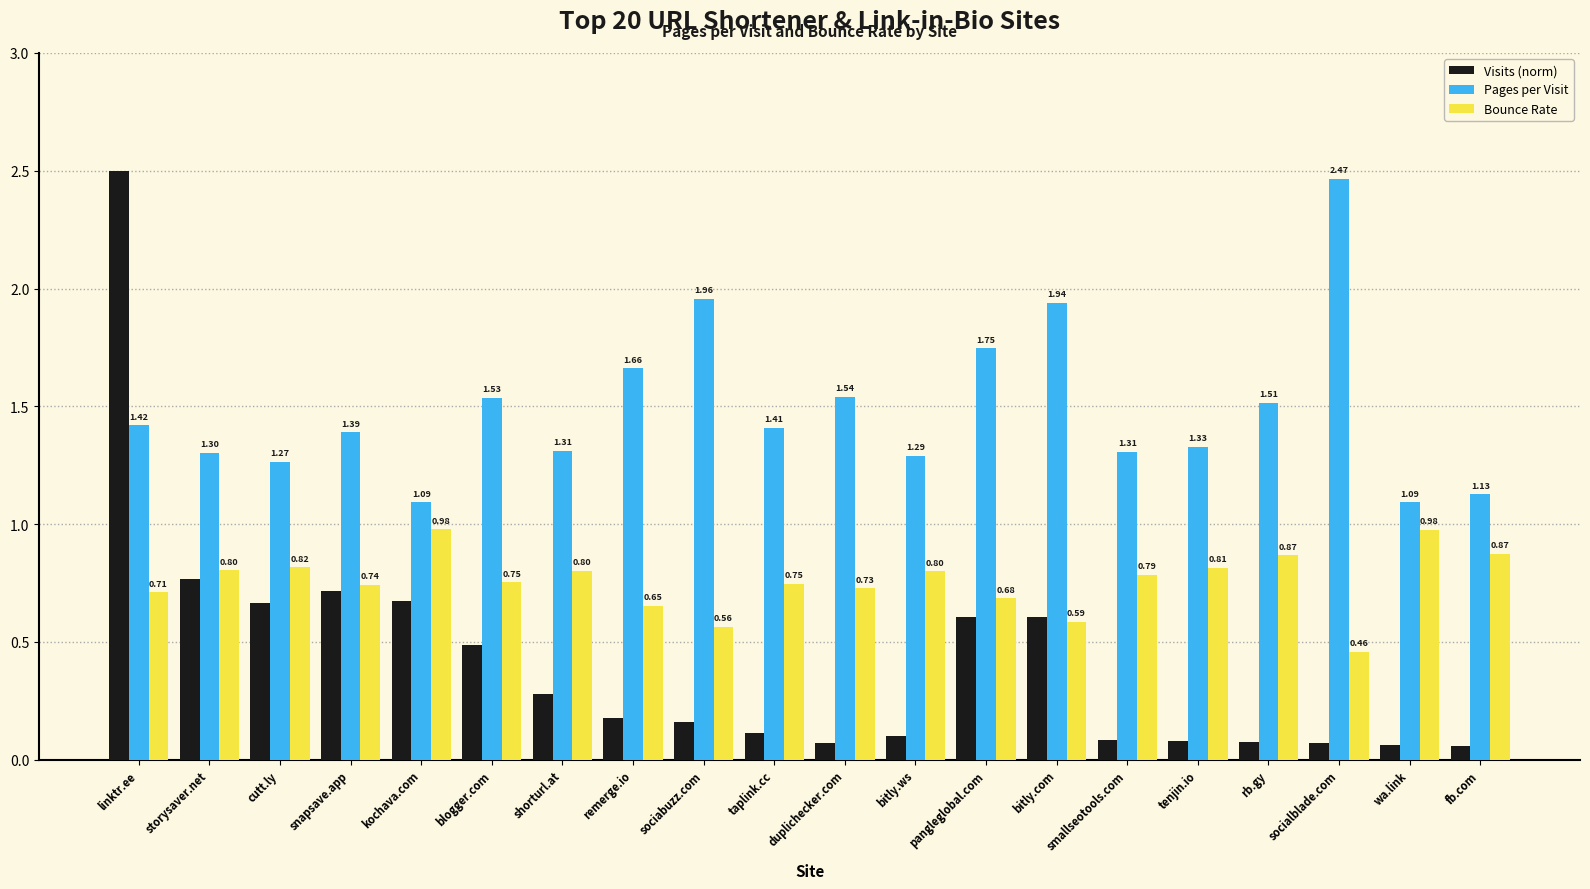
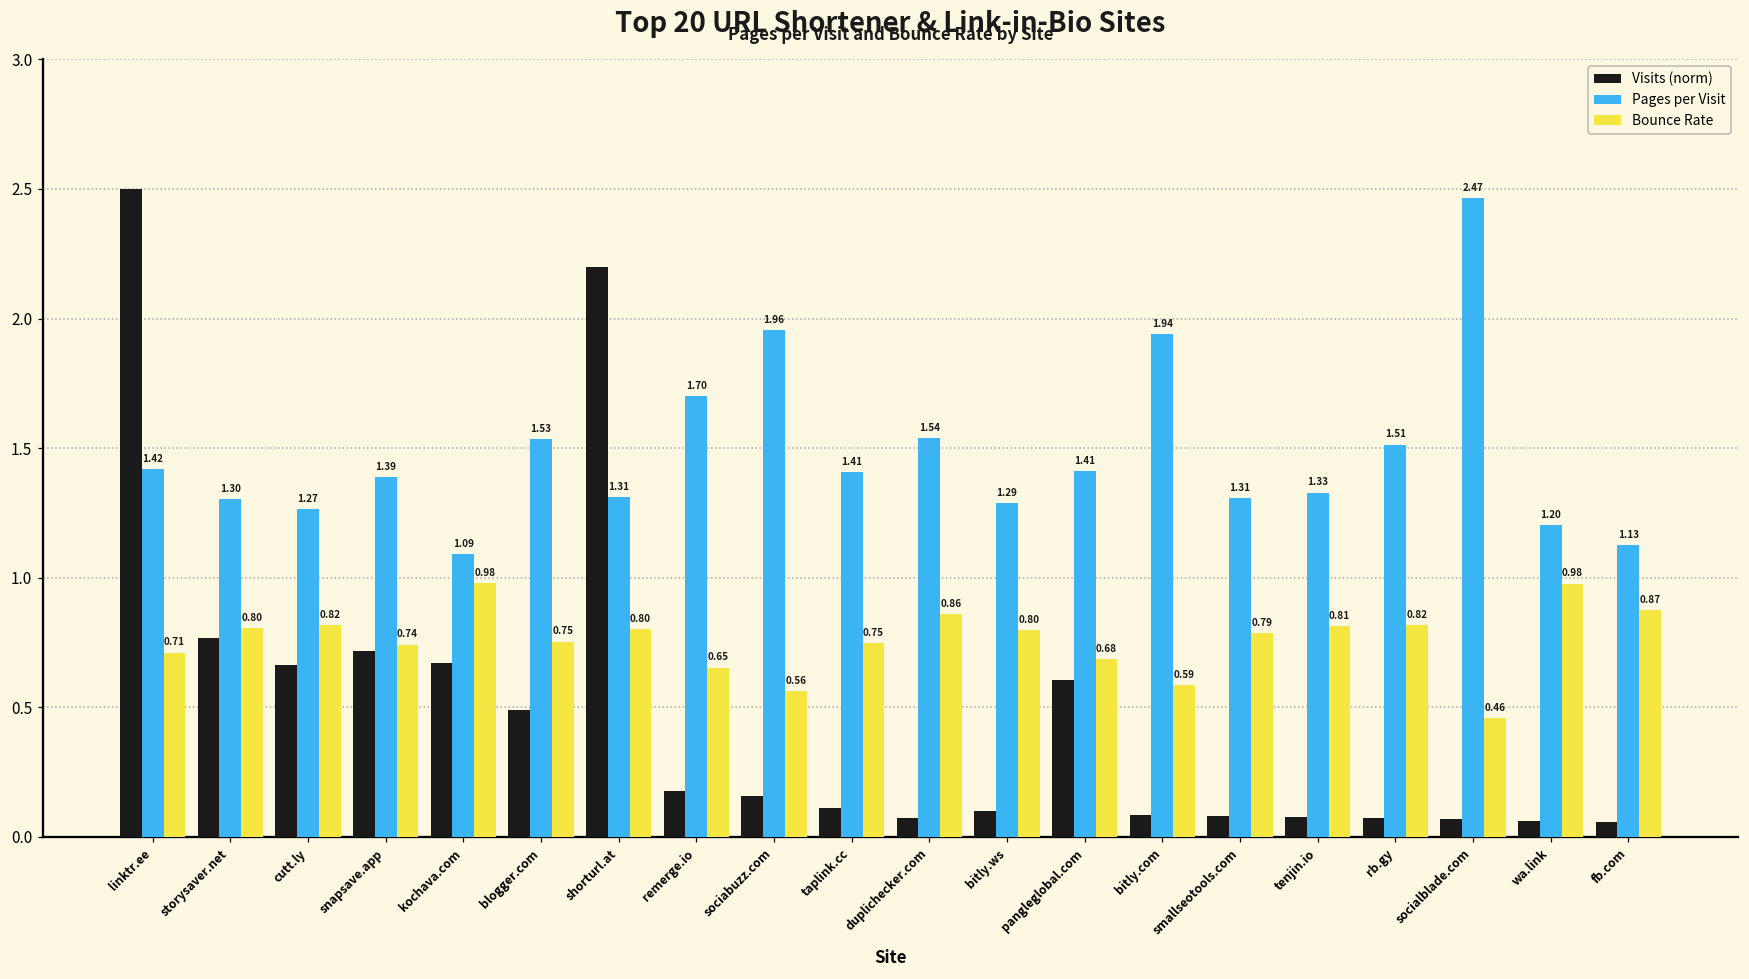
Visits (norm), shorturl.at: 0.28 -> 2.20
Pages per Visit, remerge.io: 1.66 -> 1.70
Bounce Rate, duplichecker.com: 0.73 -> 0.86
Pages per Visit, pangleglobal.com: 1.75 -> 1.41
Visits (norm), bitly.com: 0.61 -> 0.08
Bounce Rate, rb.gy: 0.87 -> 0.82
Pages per Visit, wa.link: 1.09 -> 1.20
